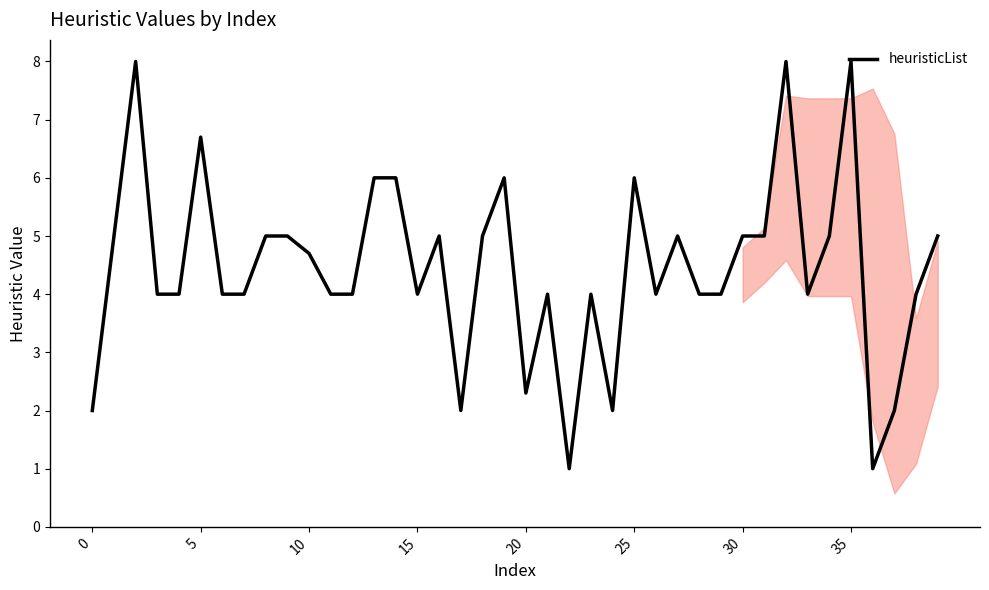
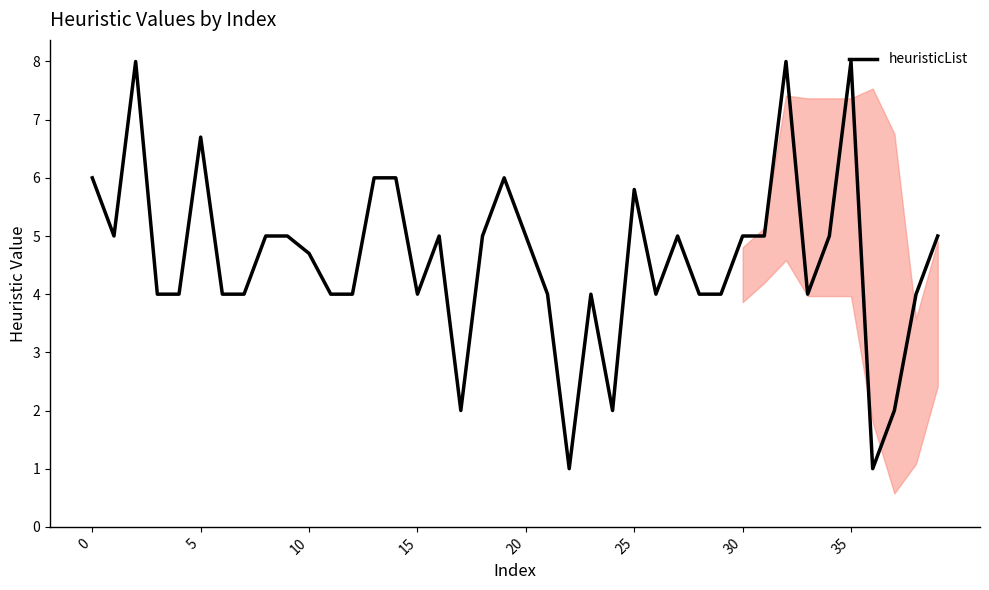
heuristicList, 0: 2 -> 6
heuristicList, 20: 2.3 -> 5.0
heuristicList, 25: 6.0 -> 5.8
